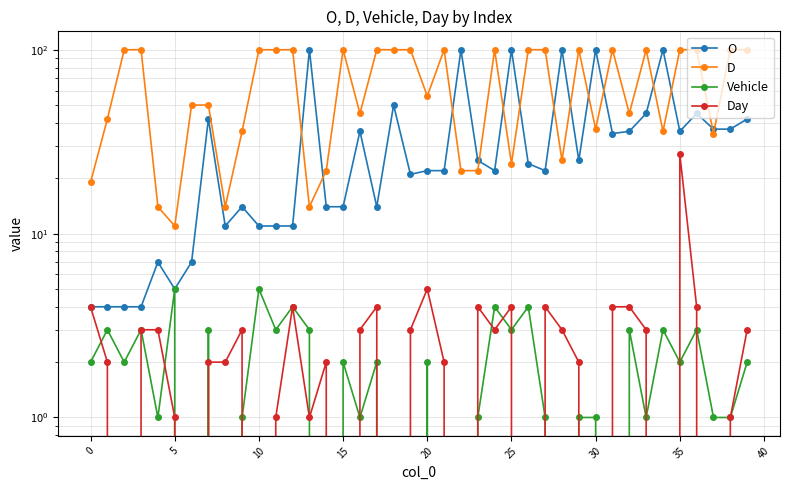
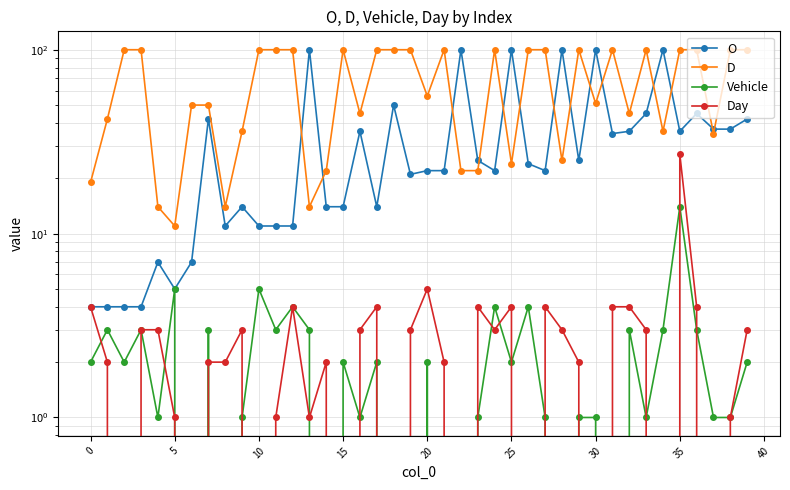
Vehicle, 25: 3 -> 2
D, 30: 37 -> 51
Vehicle, 35: 2 -> 14
